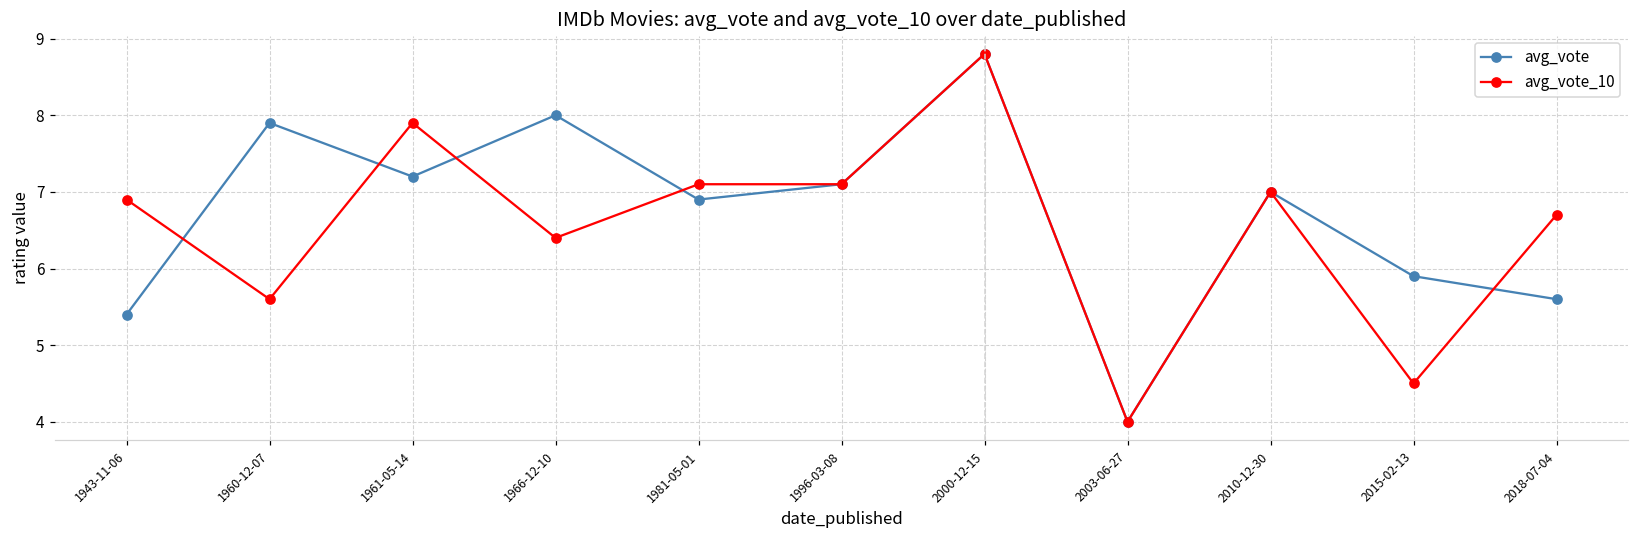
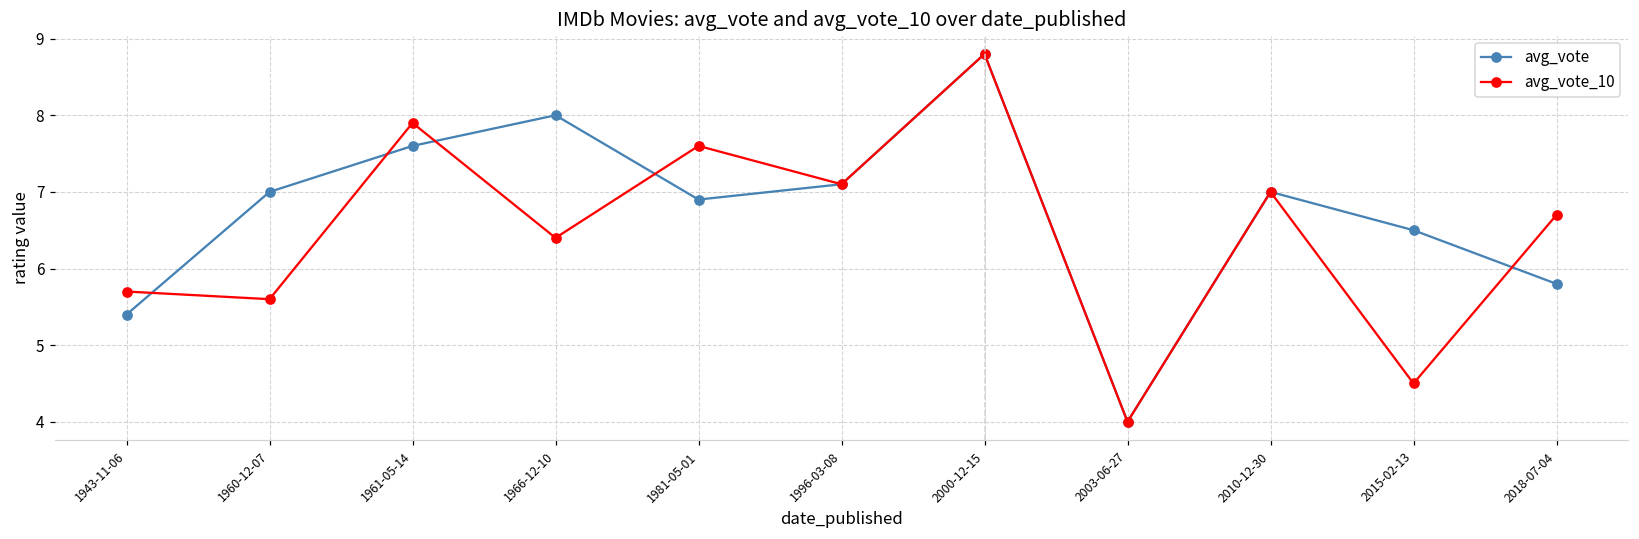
avg_vote_10, 1943-11-06: 6.9 -> 5.7
avg_vote, 1960-12-07: 7.9 -> 7.0
avg_vote, 1961-05-14: 7.2 -> 7.6
avg_vote_10, 1981-05-01: 7.1 -> 7.6
avg_vote, 2015-02-13: 5.9 -> 6.5
avg_vote, 2018-07-04: 5.6 -> 5.8
